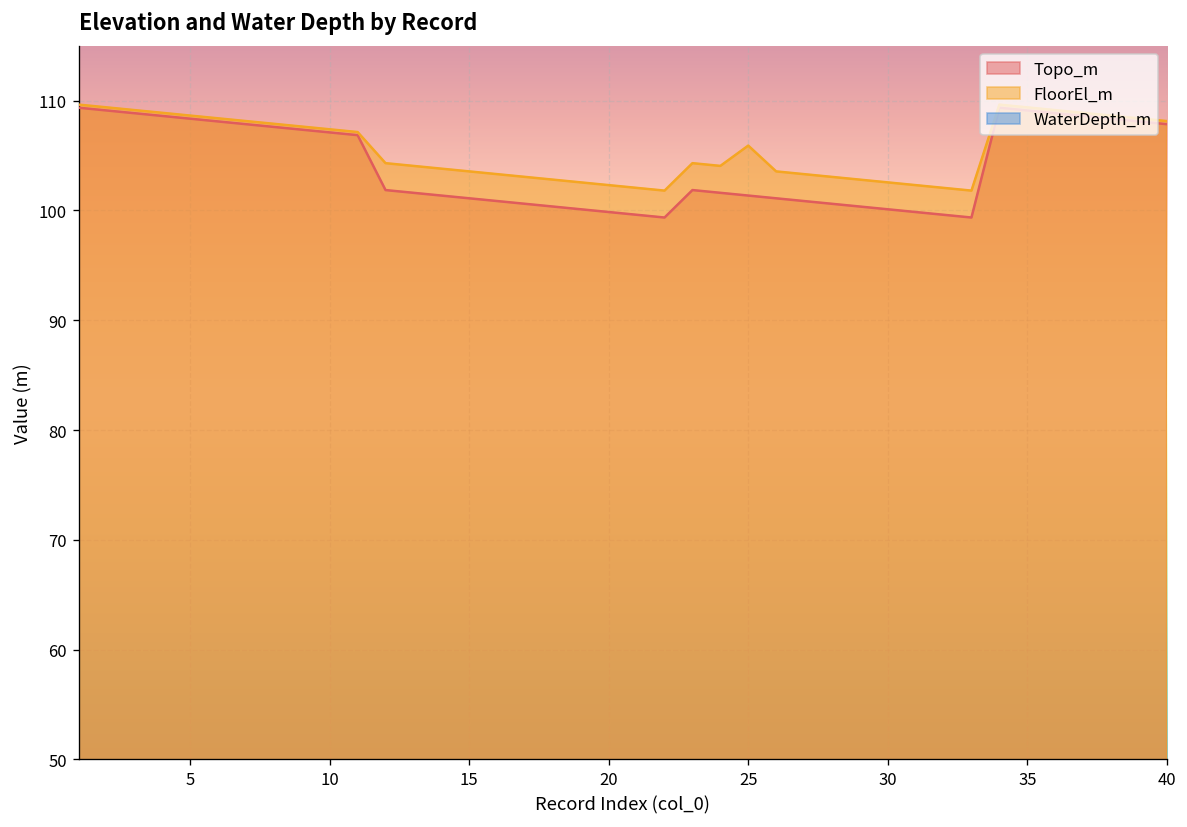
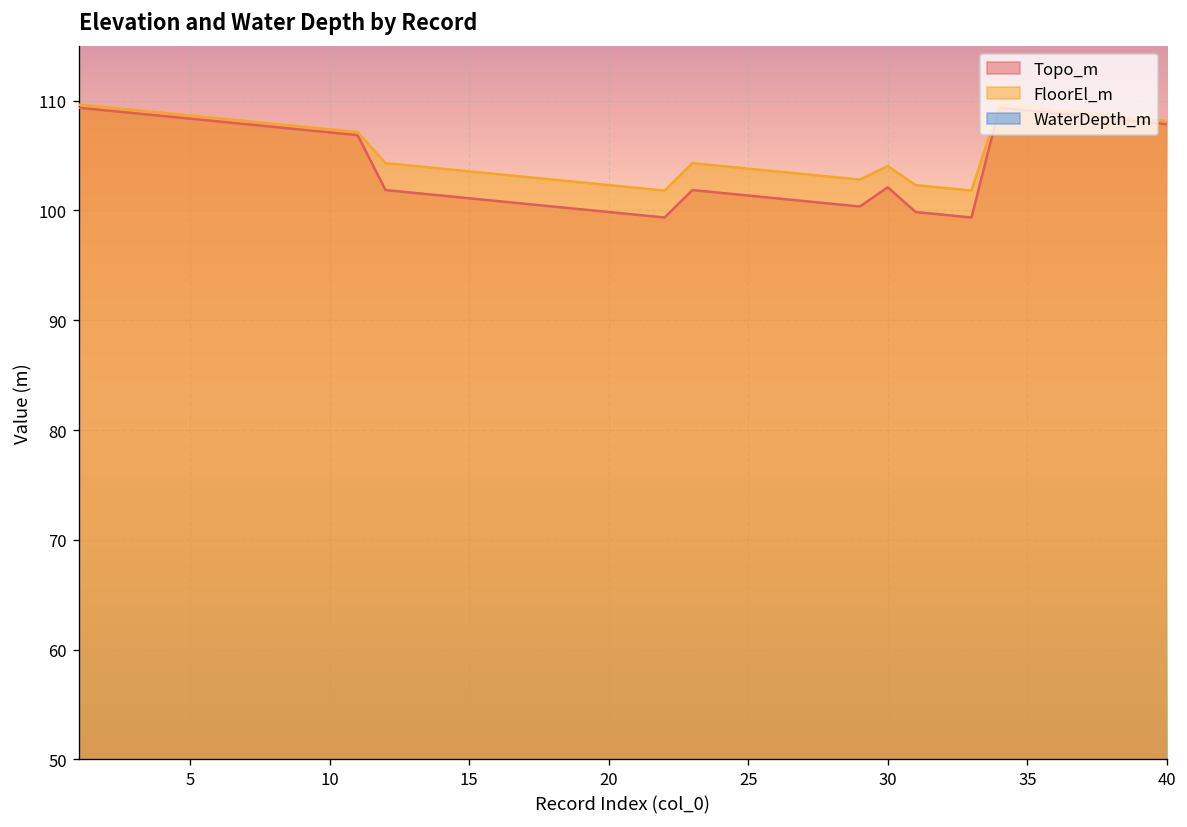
FloorEl_m, 25: 106 -> 104
Topo_m, 30: 100 -> 102
FloorEl_m, 30: 103 -> 104
